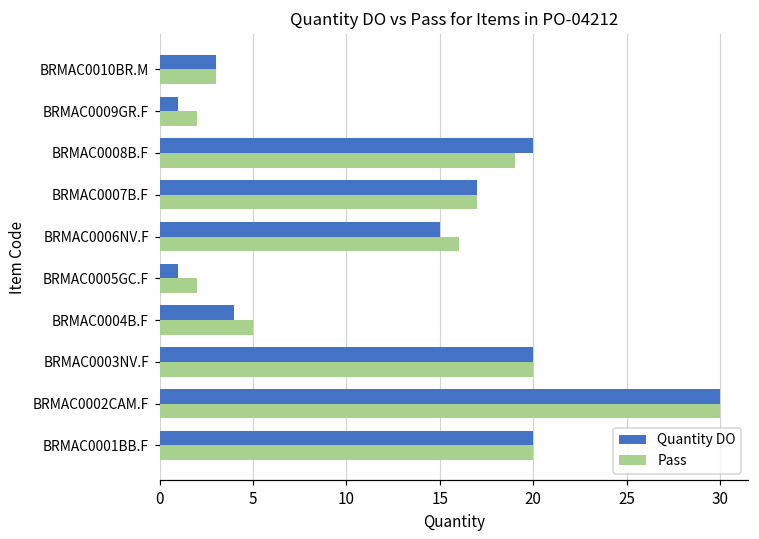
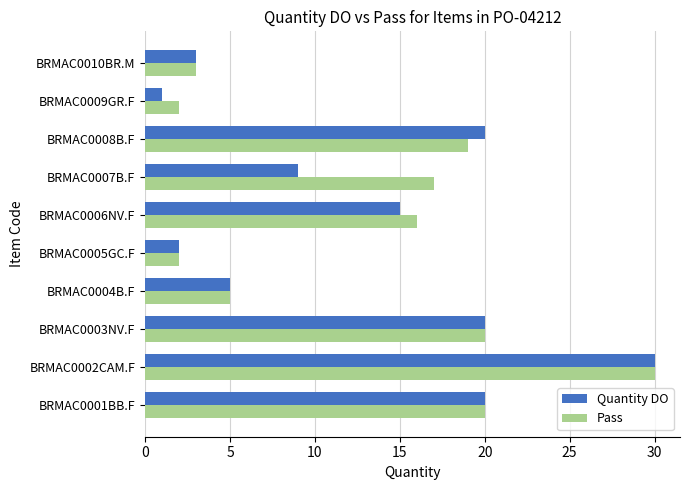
Quantity DO, BRMAC0007B.F: 17 -> 9
Quantity DO, BRMAC0005GC.F: 1 -> 2
Quantity DO, BRMAC0004B.F: 4 -> 5
